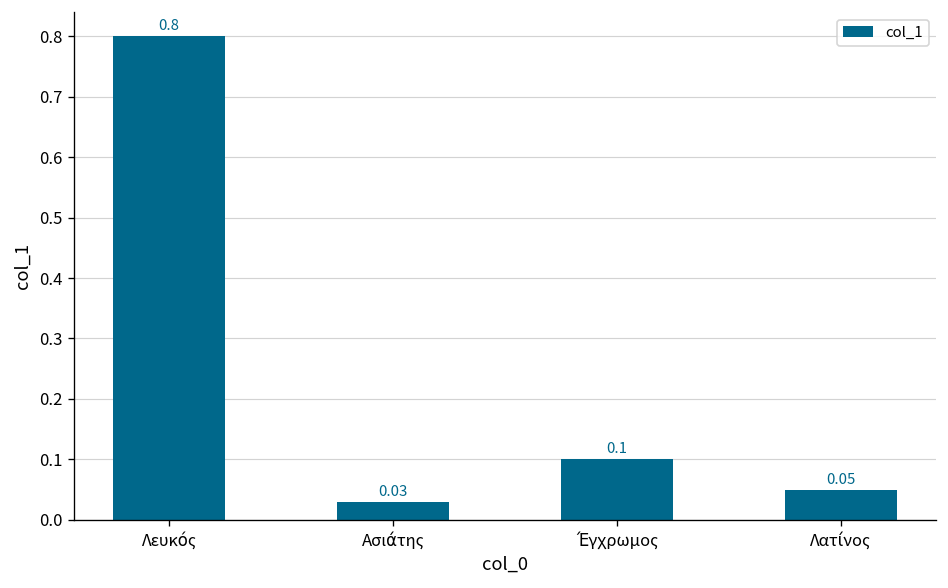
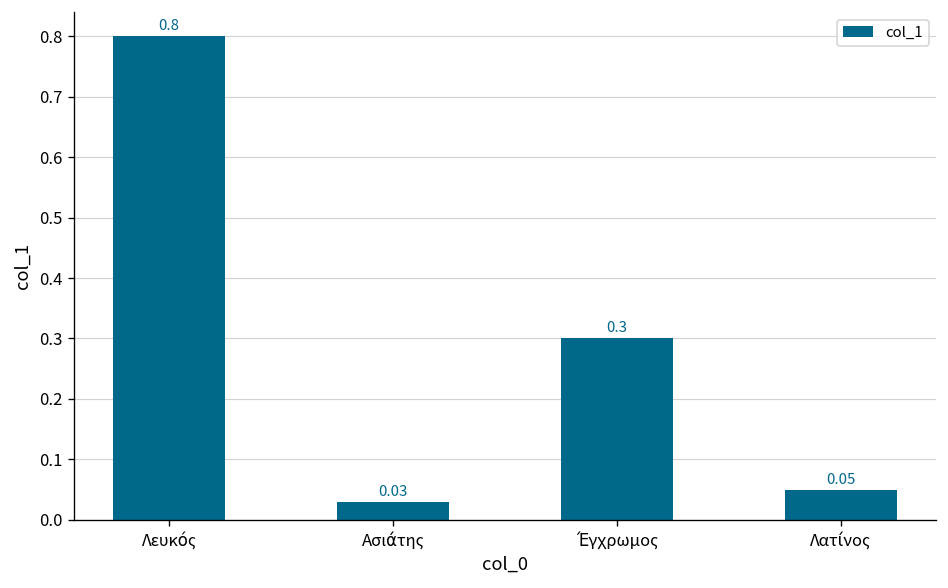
Έγχρωμος: 0.1 -> 0.3
